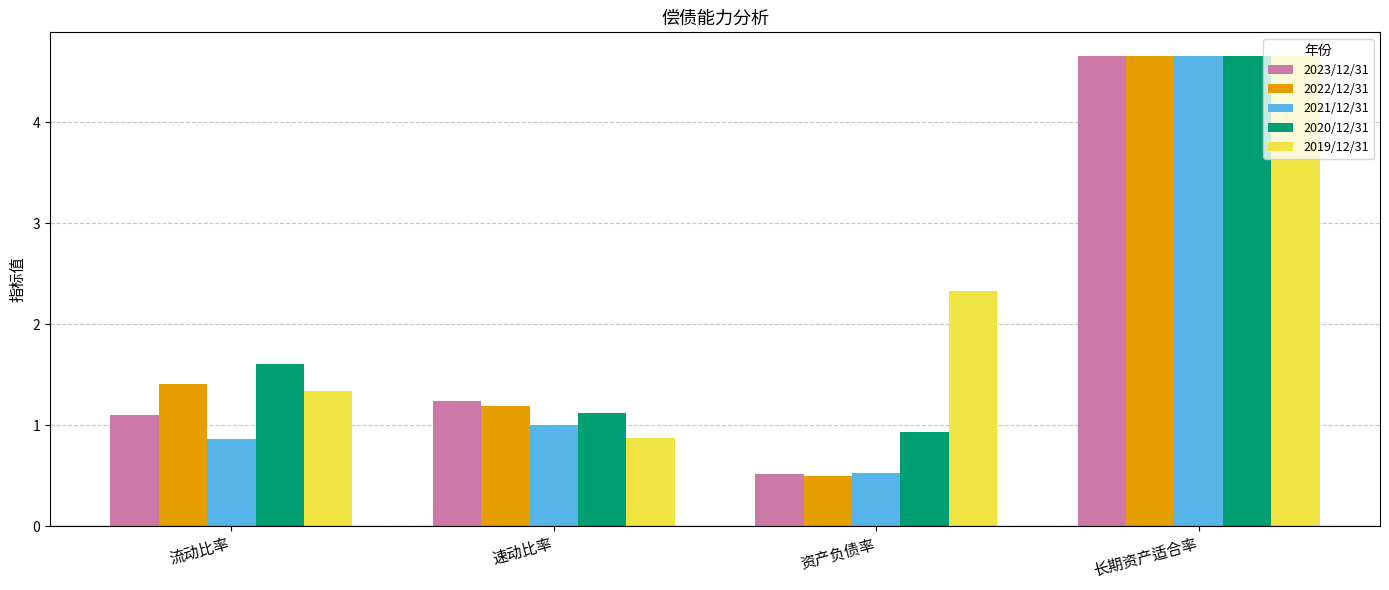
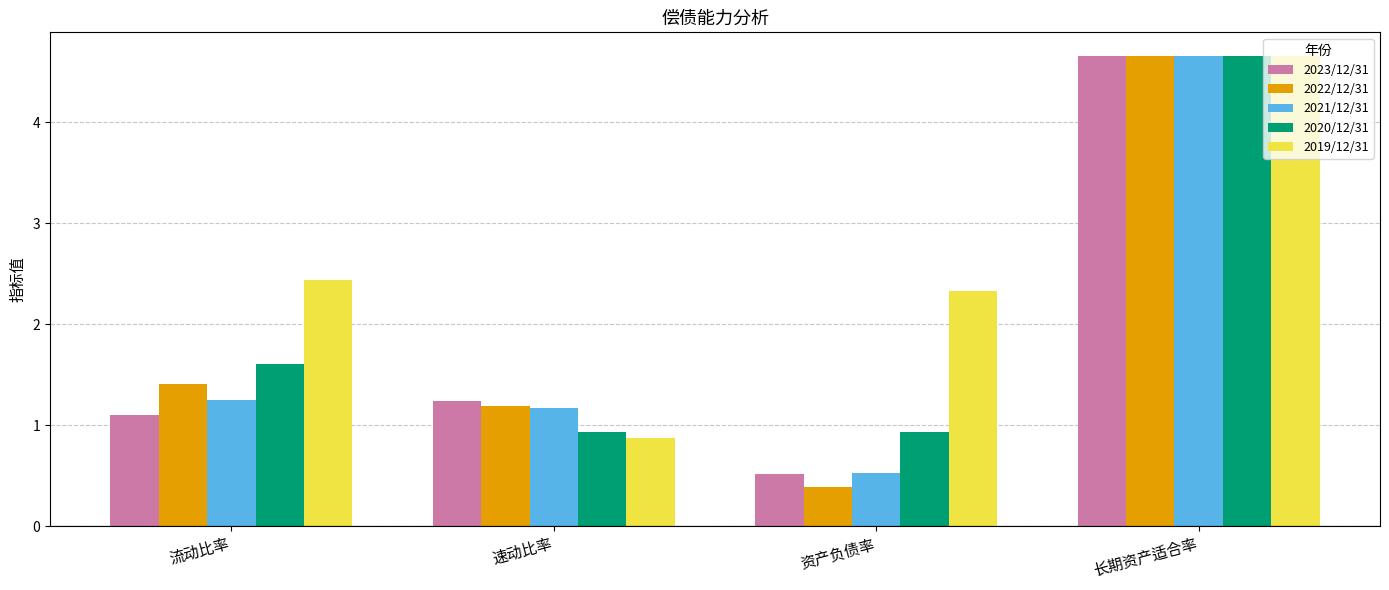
2021/12/31, 流动比率: 0.86 -> 1.25
2019/12/31, 流动比率: 1.33 -> 2.44
2021/12/31, 速动比率: 1.00 -> 1.17
2020/12/31, 速动比率: 1.12 -> 0.93
2022/12/31, 资产负债率: 0.50 -> 0.39
